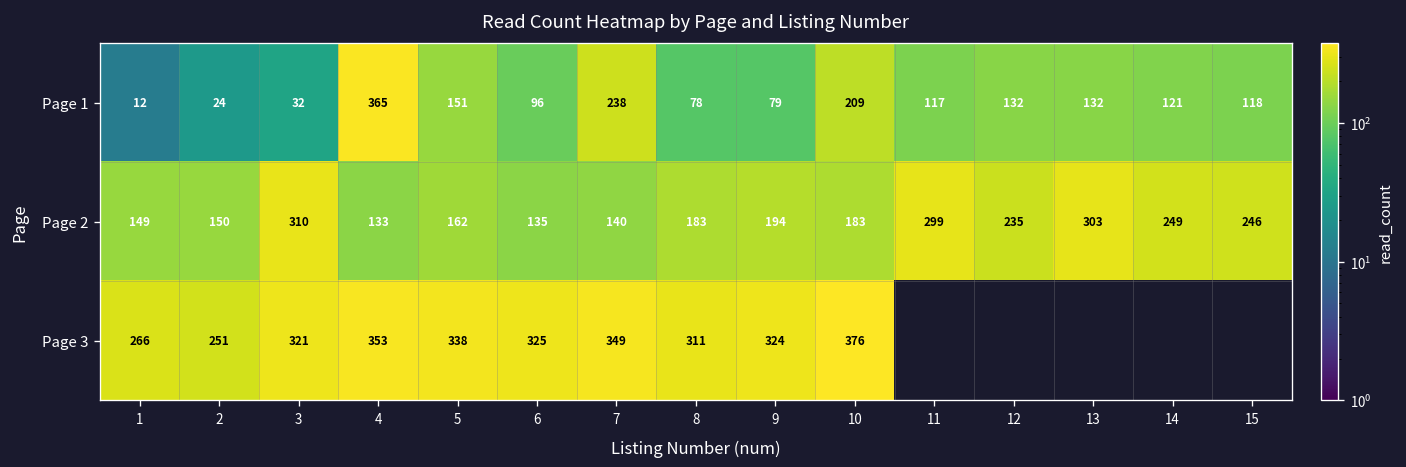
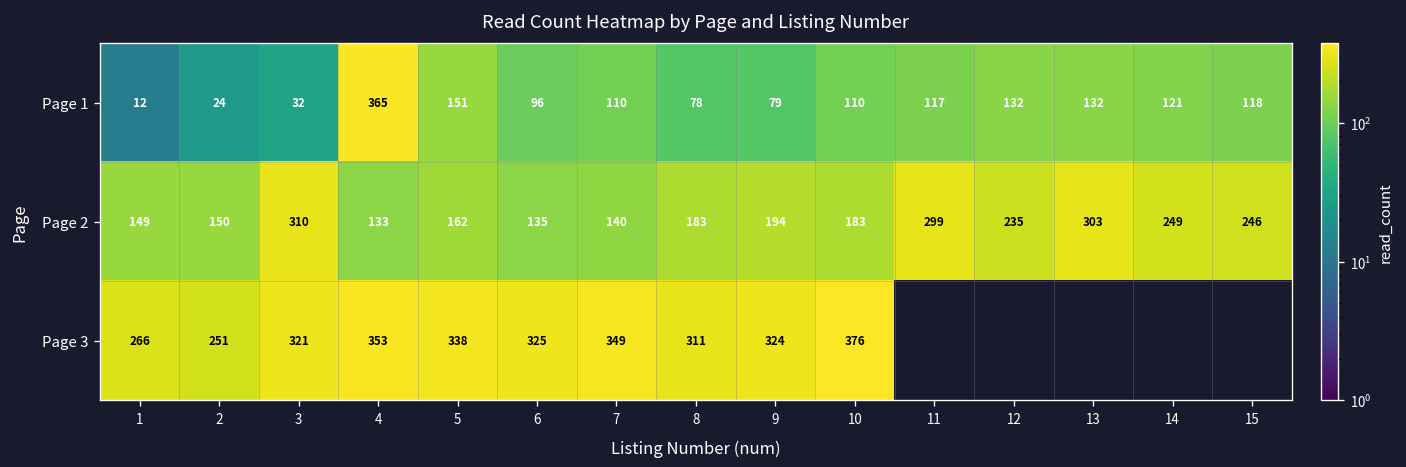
Page 1, 7: 238 -> 110
Page 1, 10: 209 -> 110
